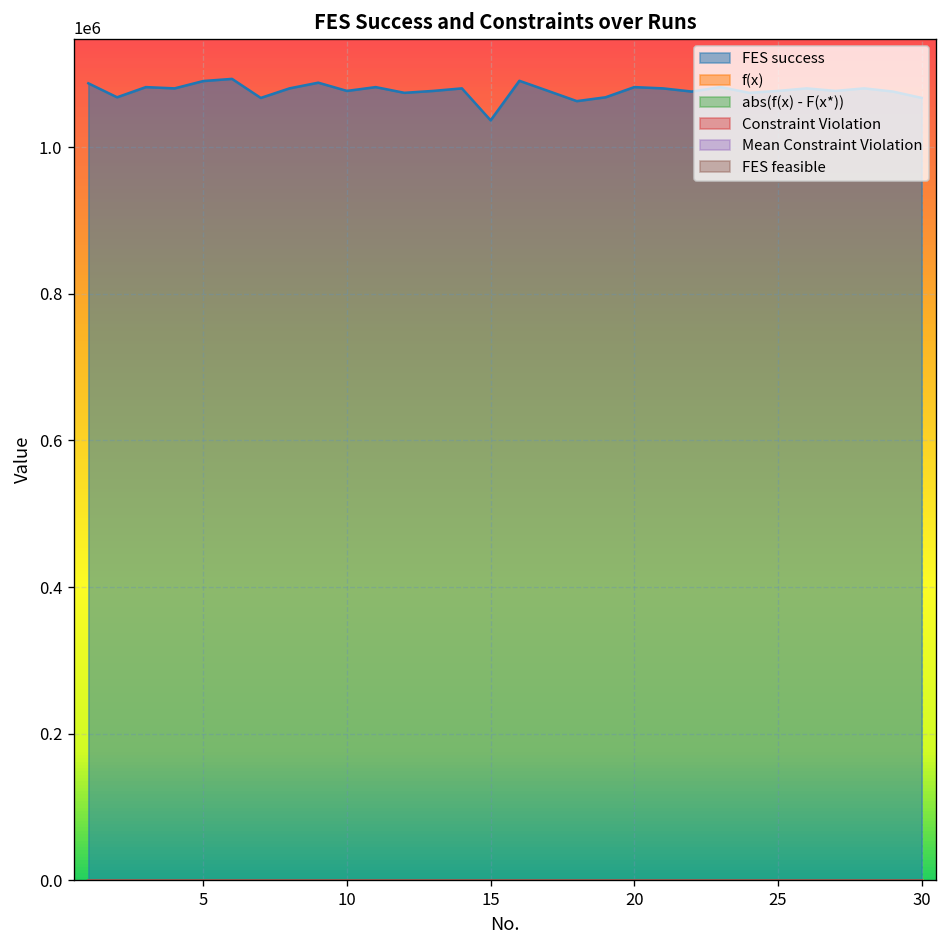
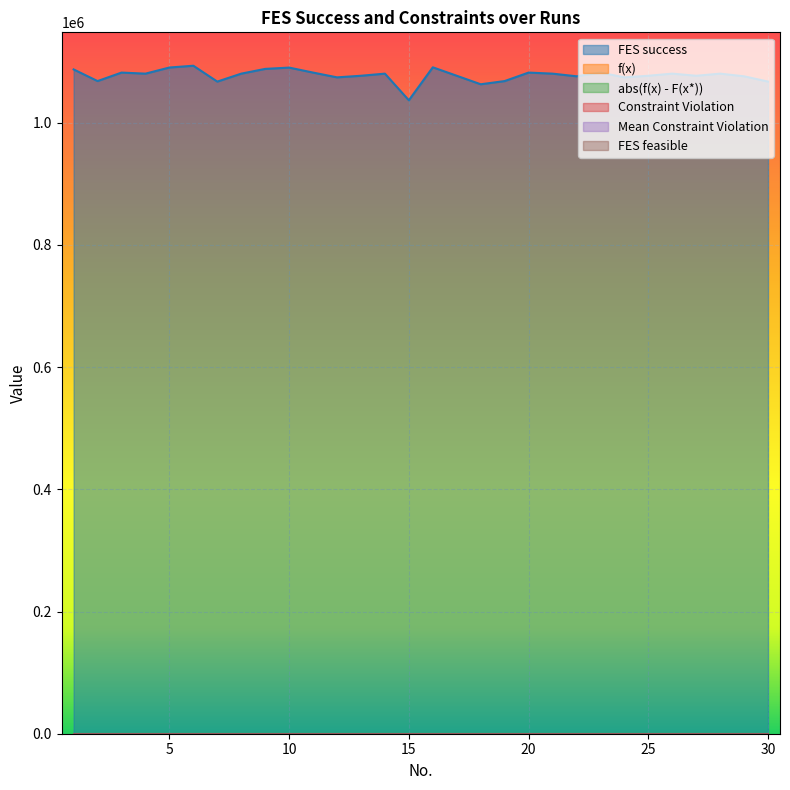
FES success, 10: 1080000 -> 1090000
